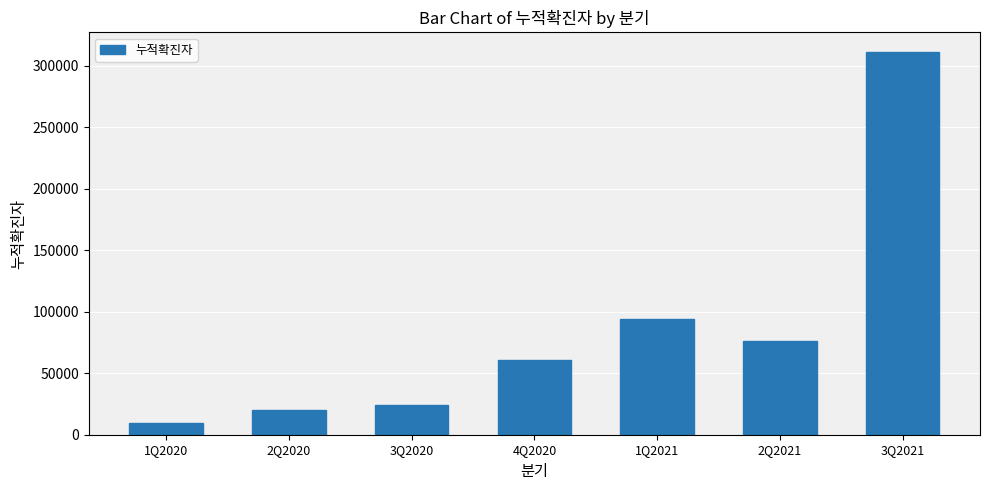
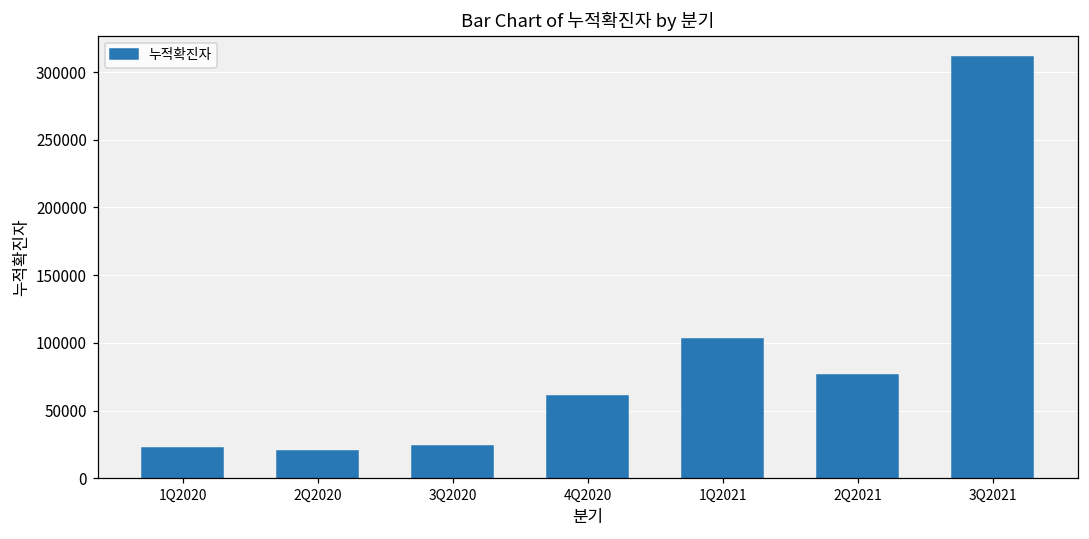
1Q2020: 10000 -> 22000
1Q2021: 94000 -> 103000
